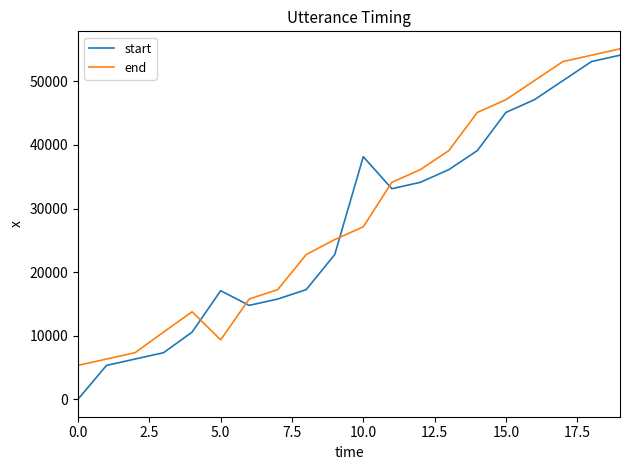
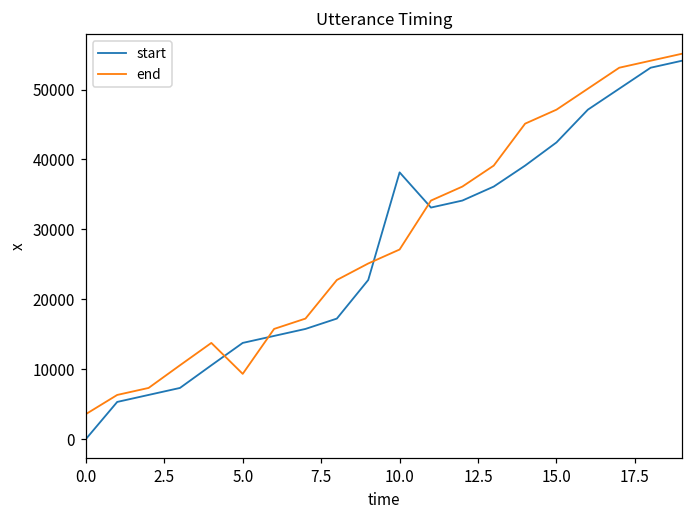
end, 0.0: 5000 -> 4000
start, 5.0: 17000 -> 14000
start, 15.0: 45000 -> 42000
